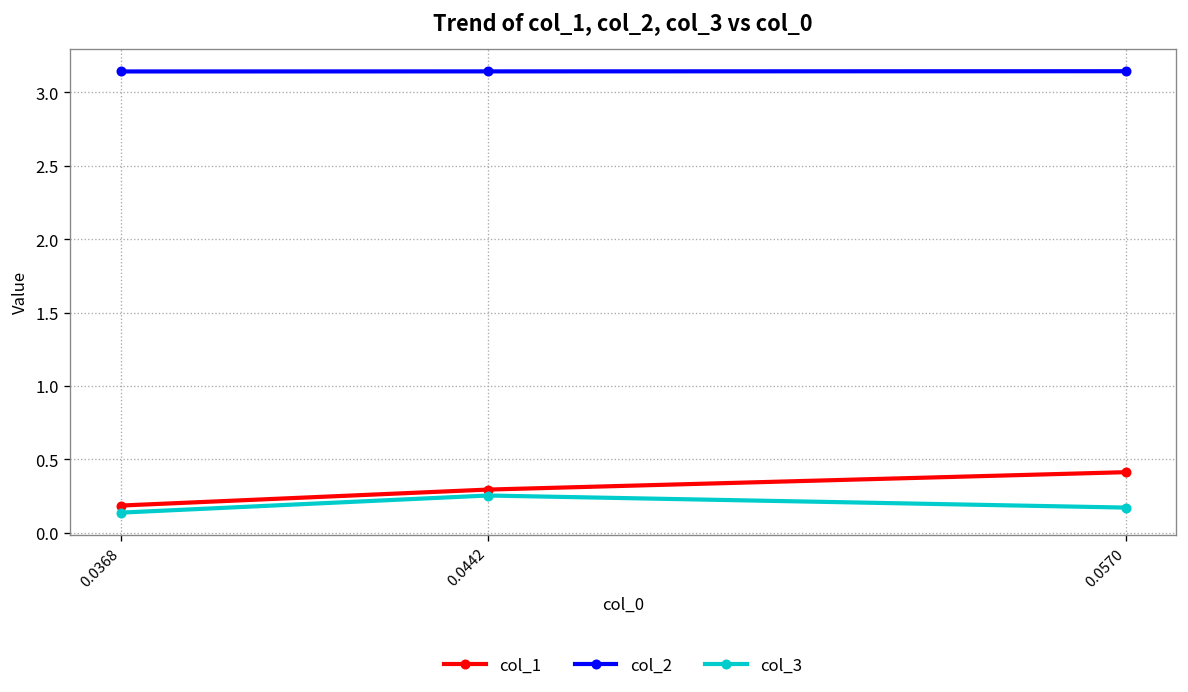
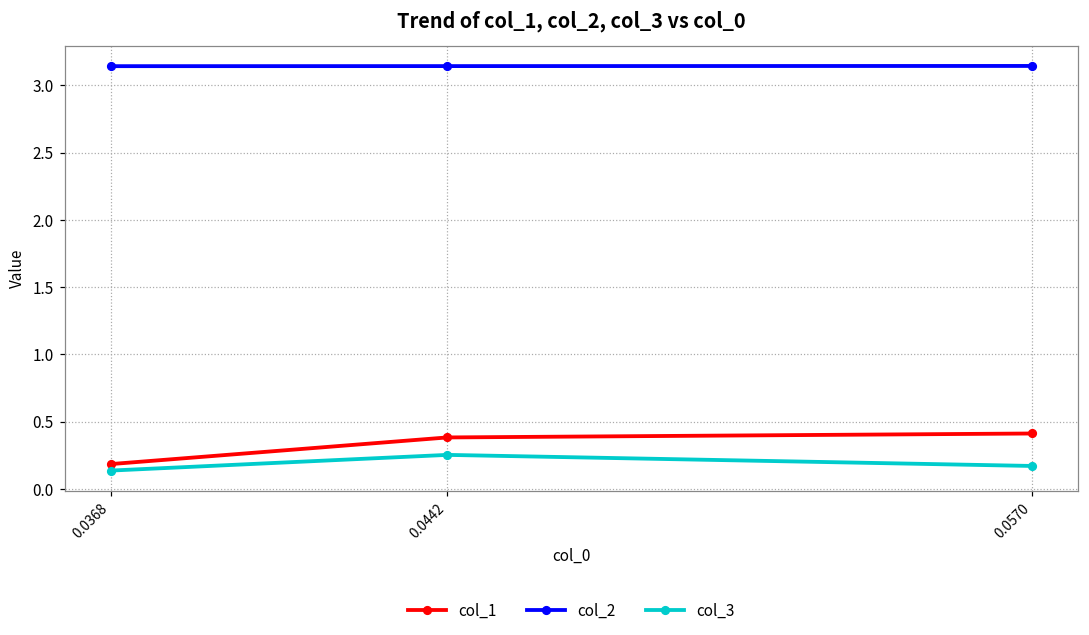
col_1, 0.0442: 0.29 -> 0.38
